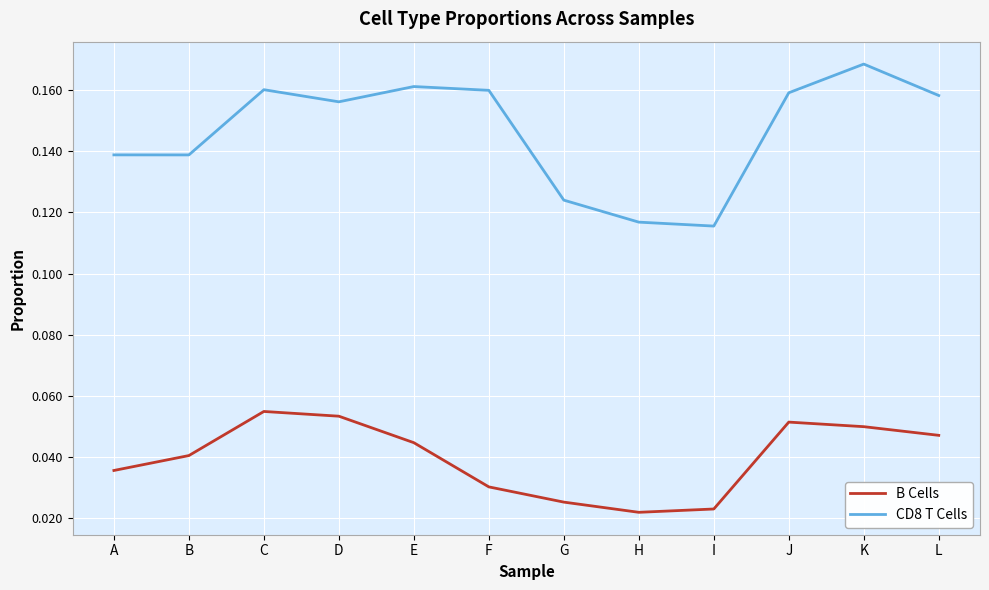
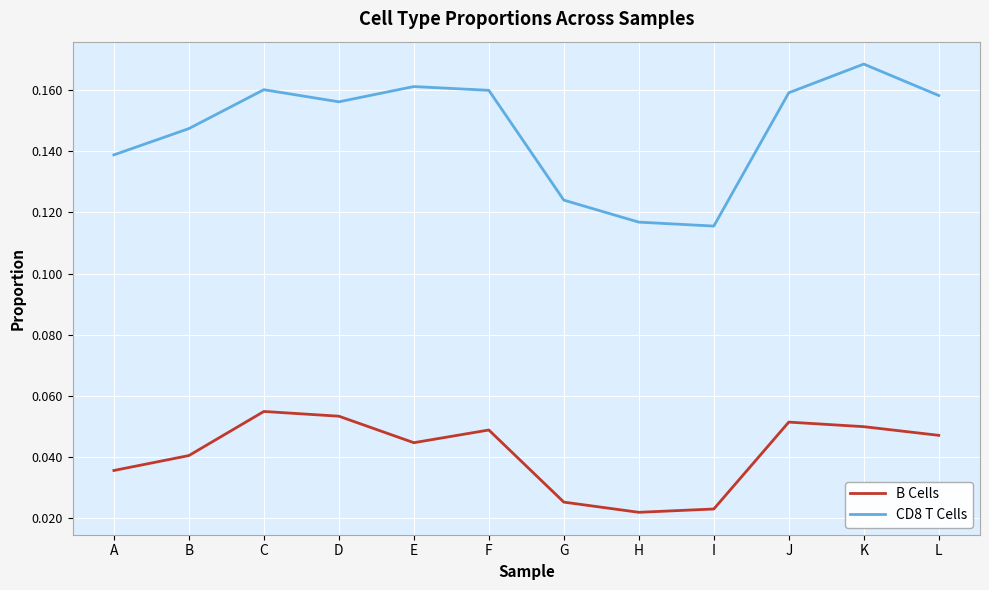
CD8 T Cells, B: 0.139 -> 0.147
B Cells, F: 0.030 -> 0.049
